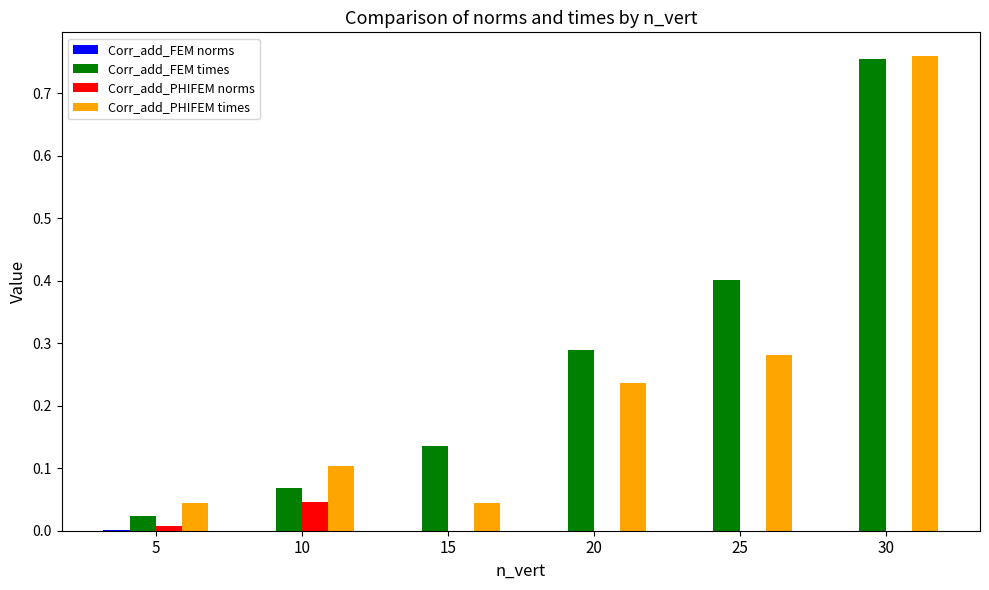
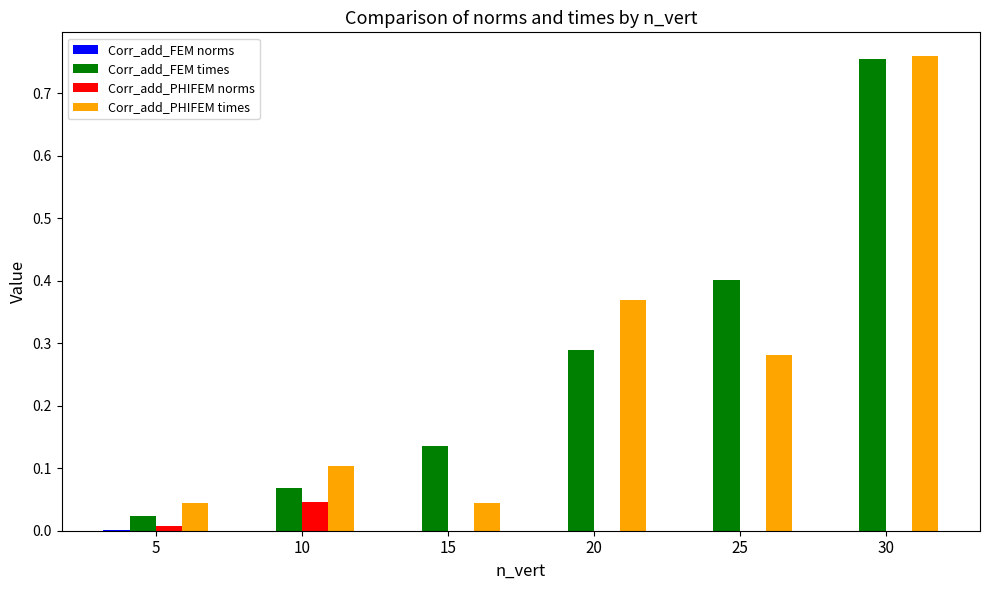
Corr_add_PHIFEM times, 20: 0.24 -> 0.37
